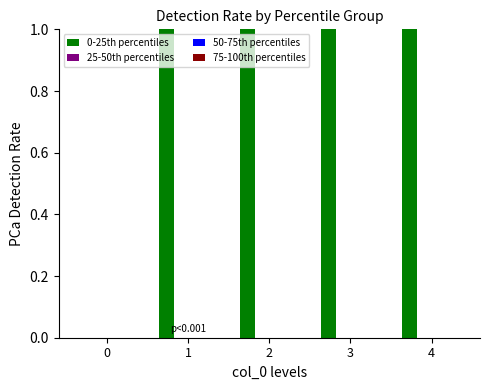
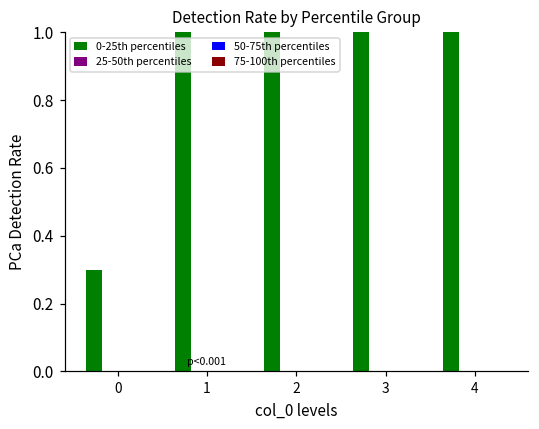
0-25th percentiles, 0: 0.0 -> 0.3
